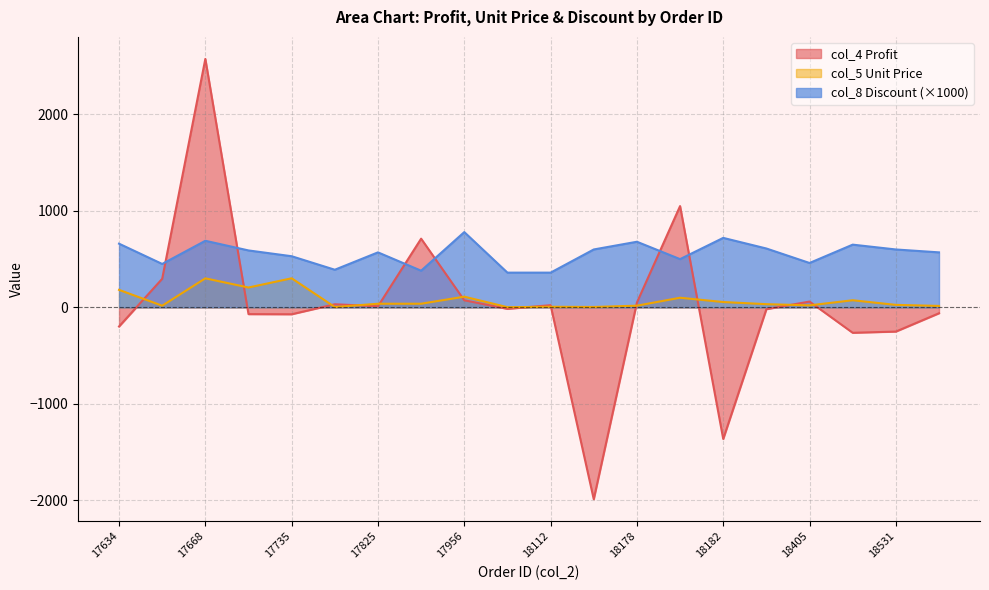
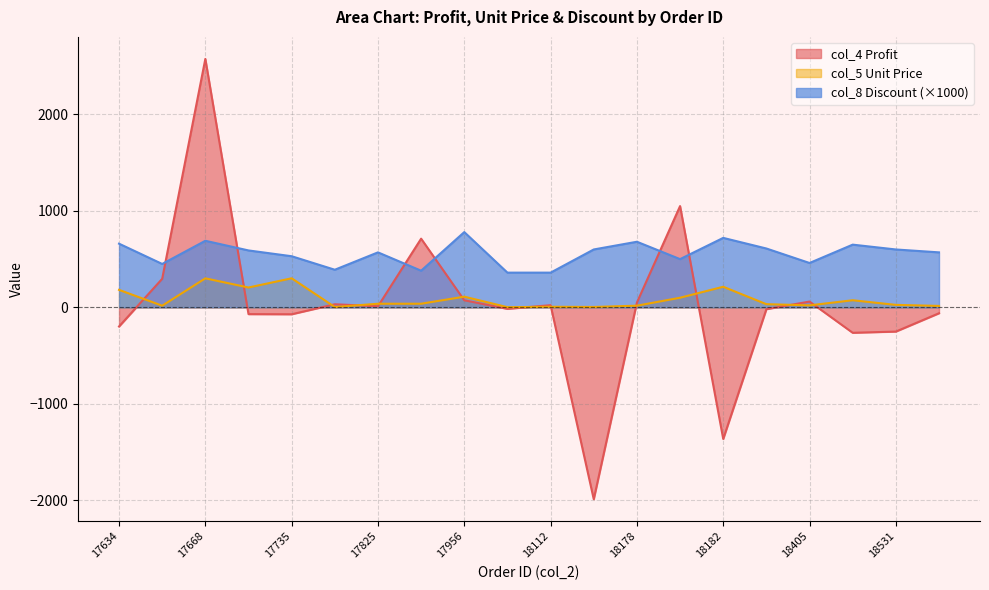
col_5 Unit Price, 18182: 100 -> 200
